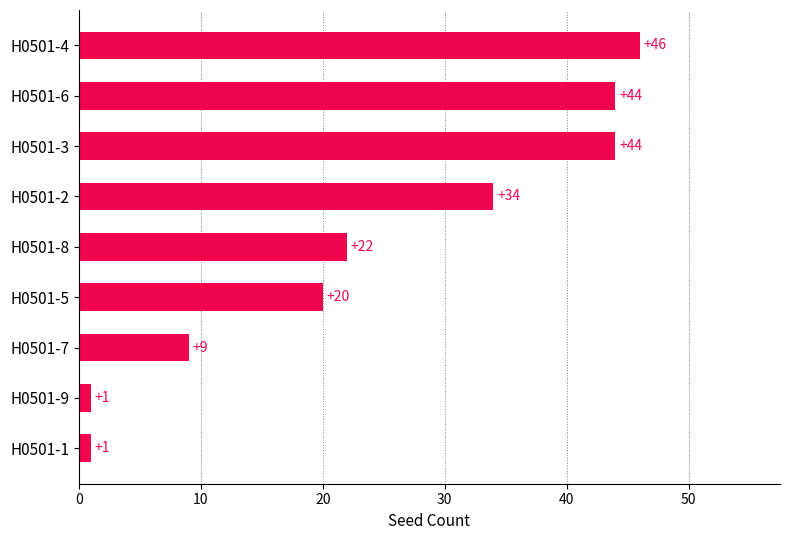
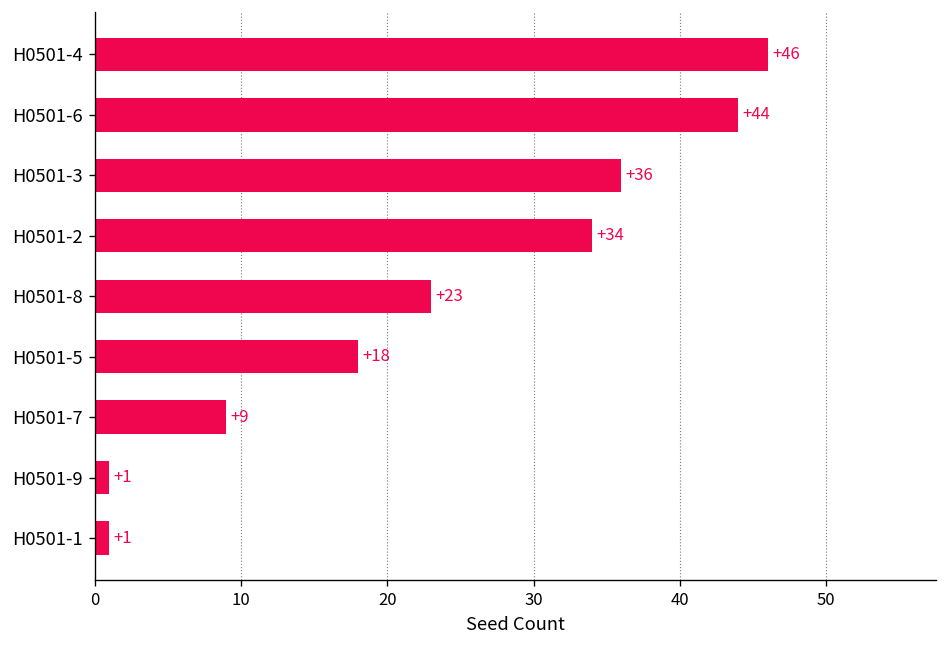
H0501-3: +44 -> +36
H0501-8: +22 -> +23
H0501-5: +20 -> +18
